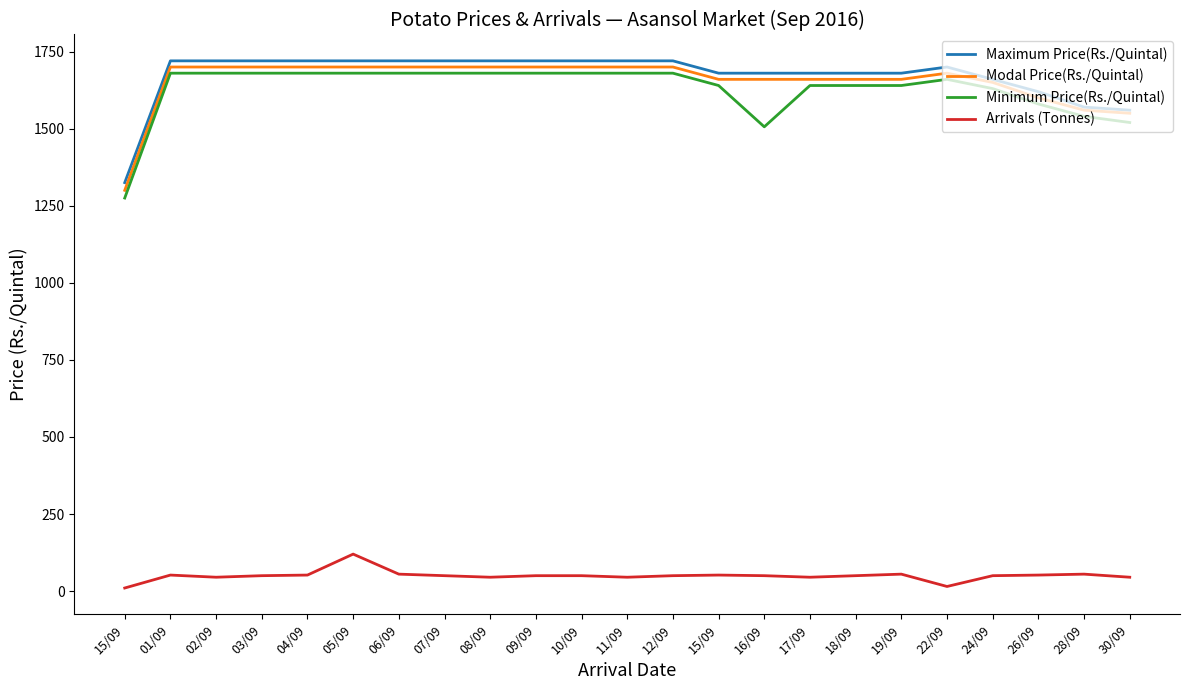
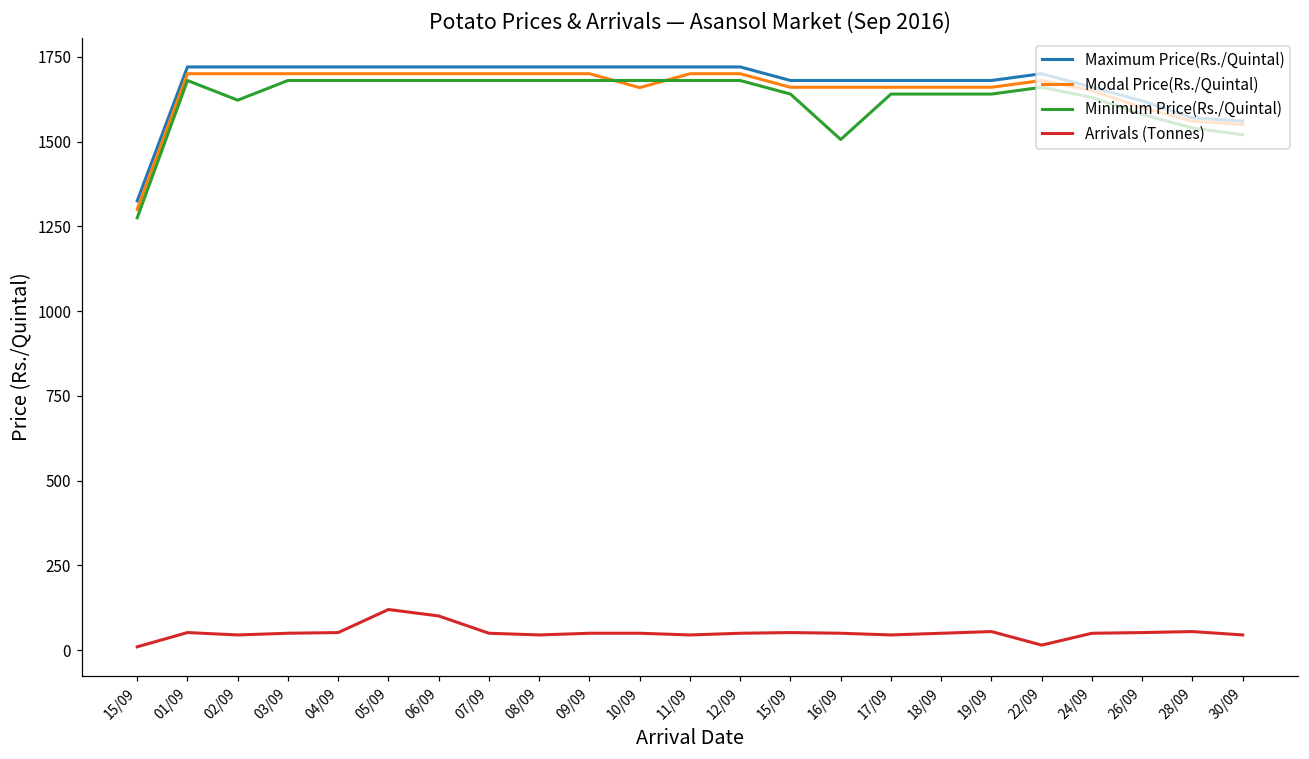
Minimum Price(Rs./Quintal), 02/09: 1680 -> 1620
Arrivals (Tonnes), 06/09: 60 -> 100
Modal Price(Rs./Quintal), 10/09: 1700 -> 1660
